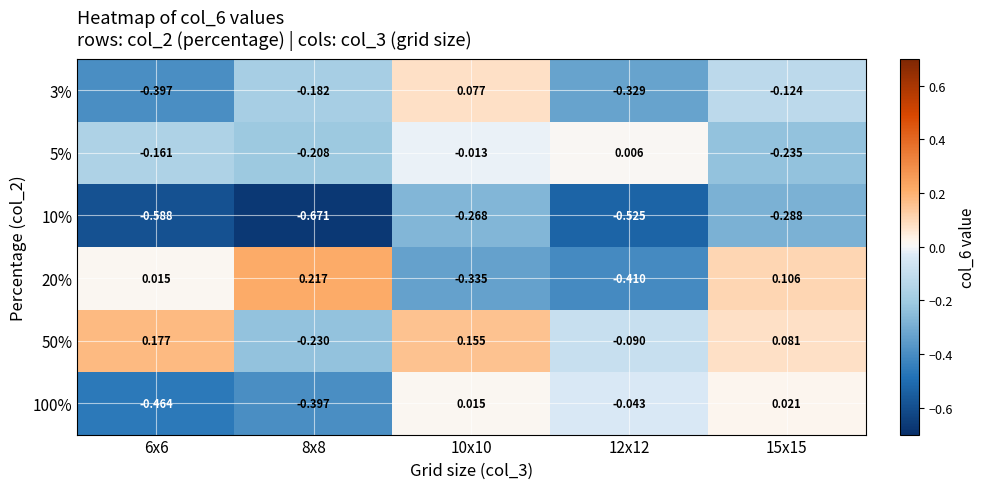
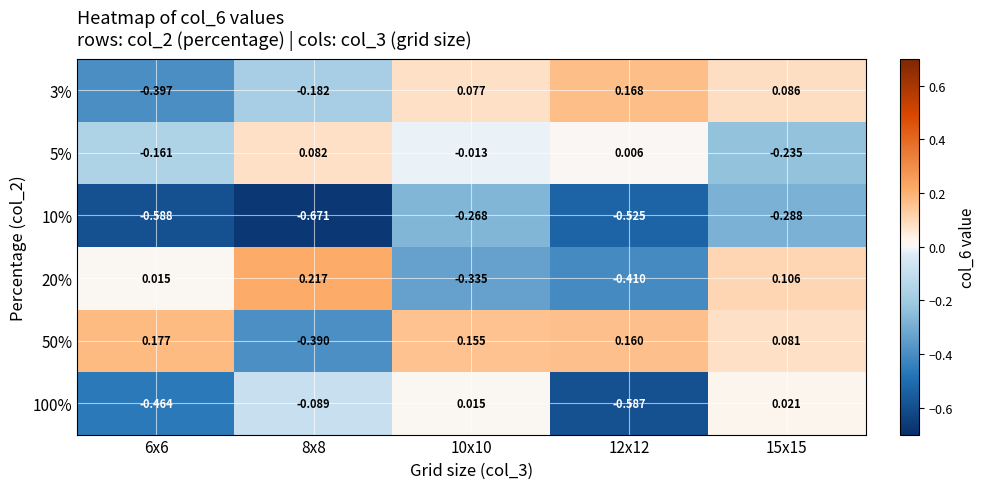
3%, 12x12: -0.329 -> 0.168
3%, 15x15: -0.124 -> 0.086
5%, 8x8: -0.208 -> 0.082
50%, 8x8: -0.230 -> -0.390
50%, 12x12: -0.090 -> 0.160
100%, 8x8: -0.397 -> -0.089
100%, 12x12: -0.043 -> -0.587
